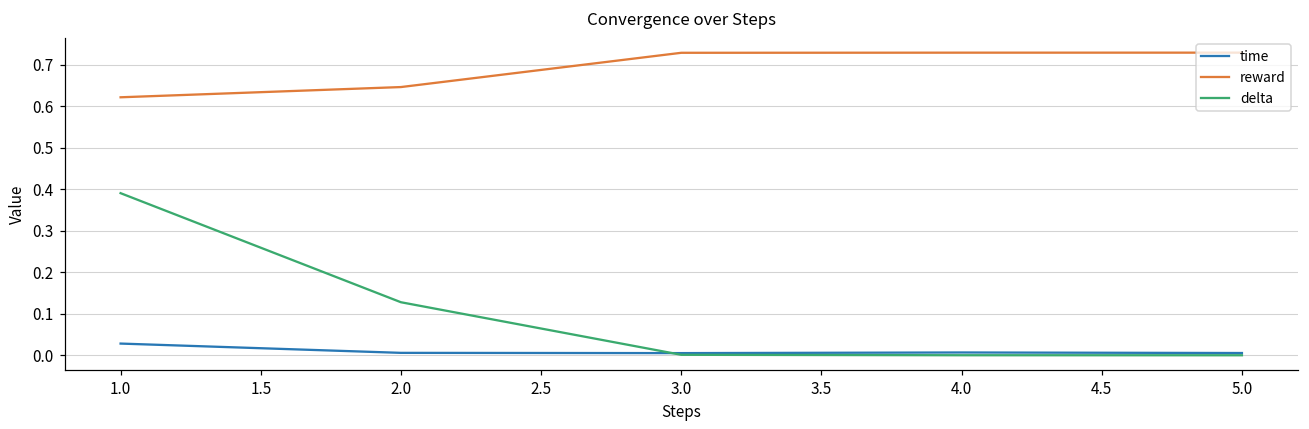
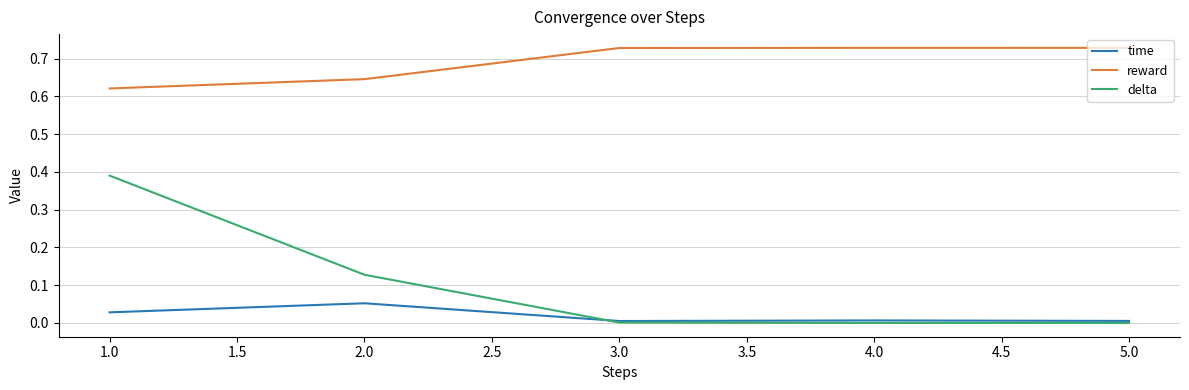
time, 2.0: 0.01 -> 0.05
